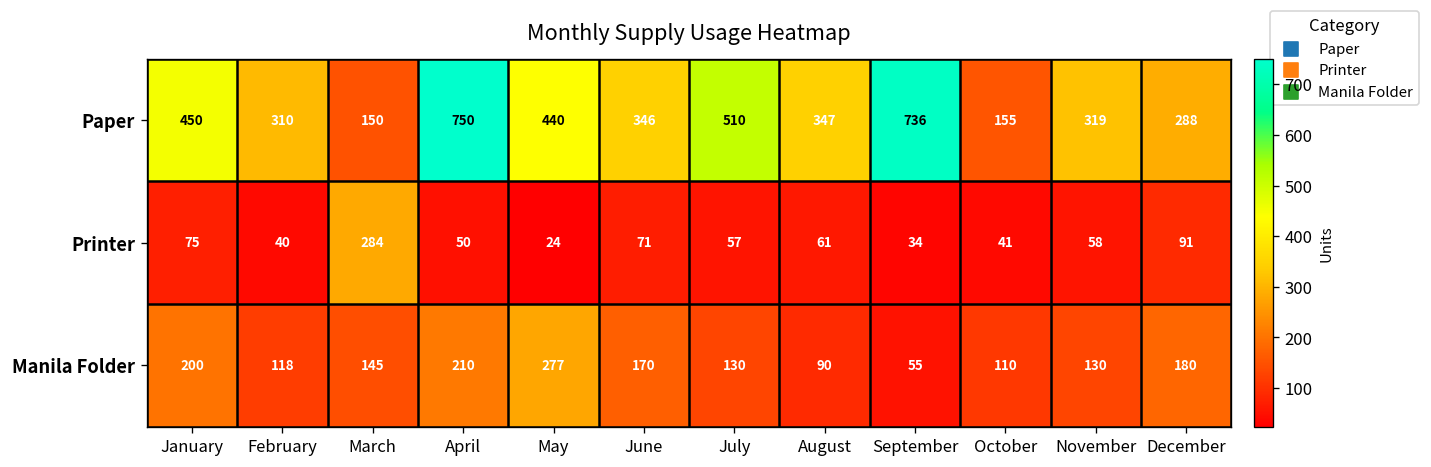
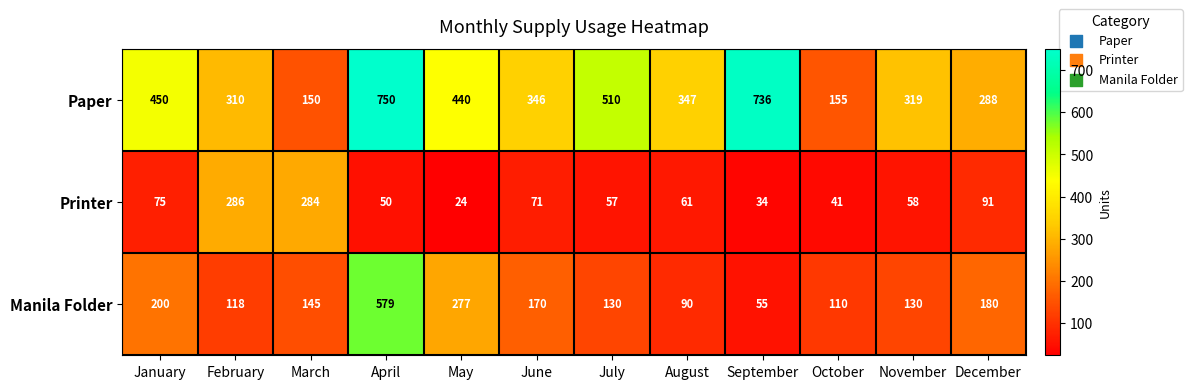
Printer, February: 40 -> 286
Manila Folder, April: 210 -> 579
